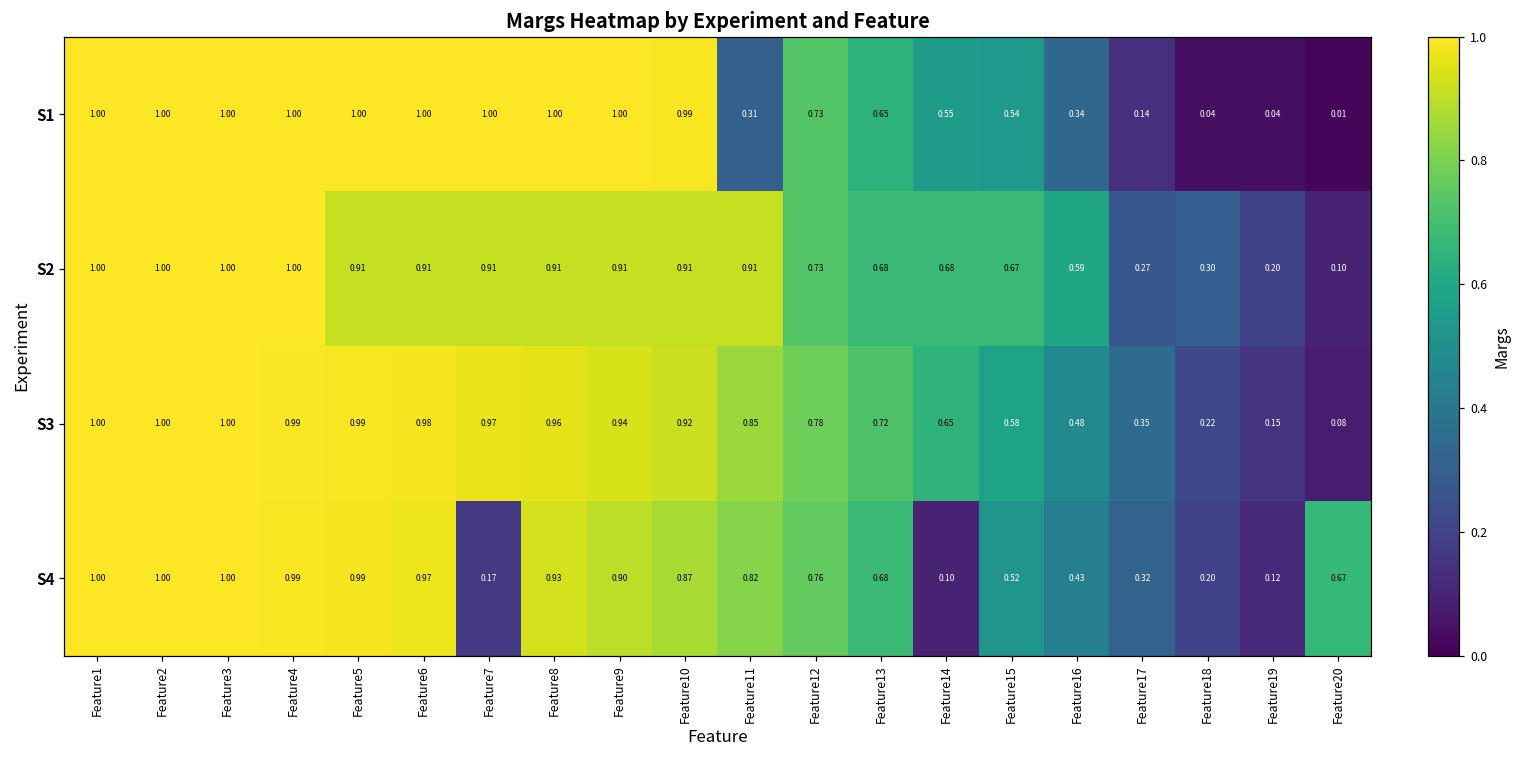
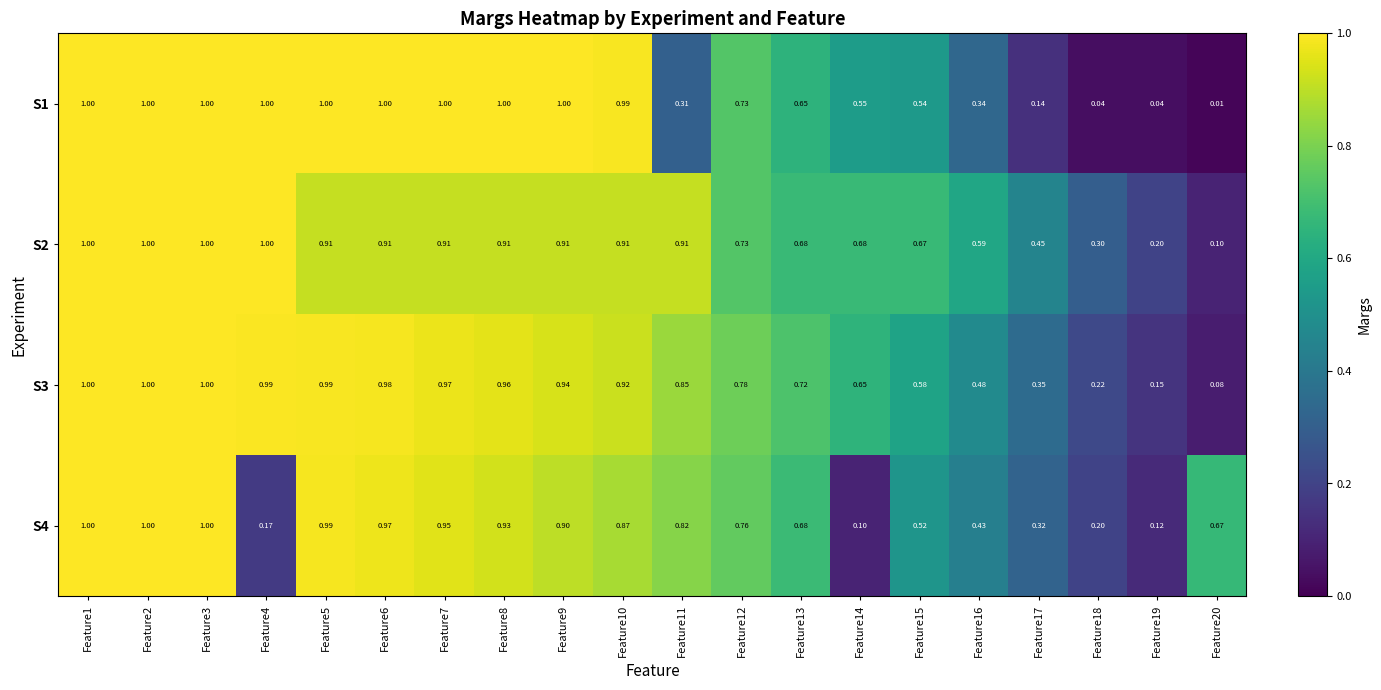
S2, Feature17: 0.27 -> 0.45
S4, Feature4: 0.99 -> 0.17
S4, Feature7: 0.17 -> 0.95
